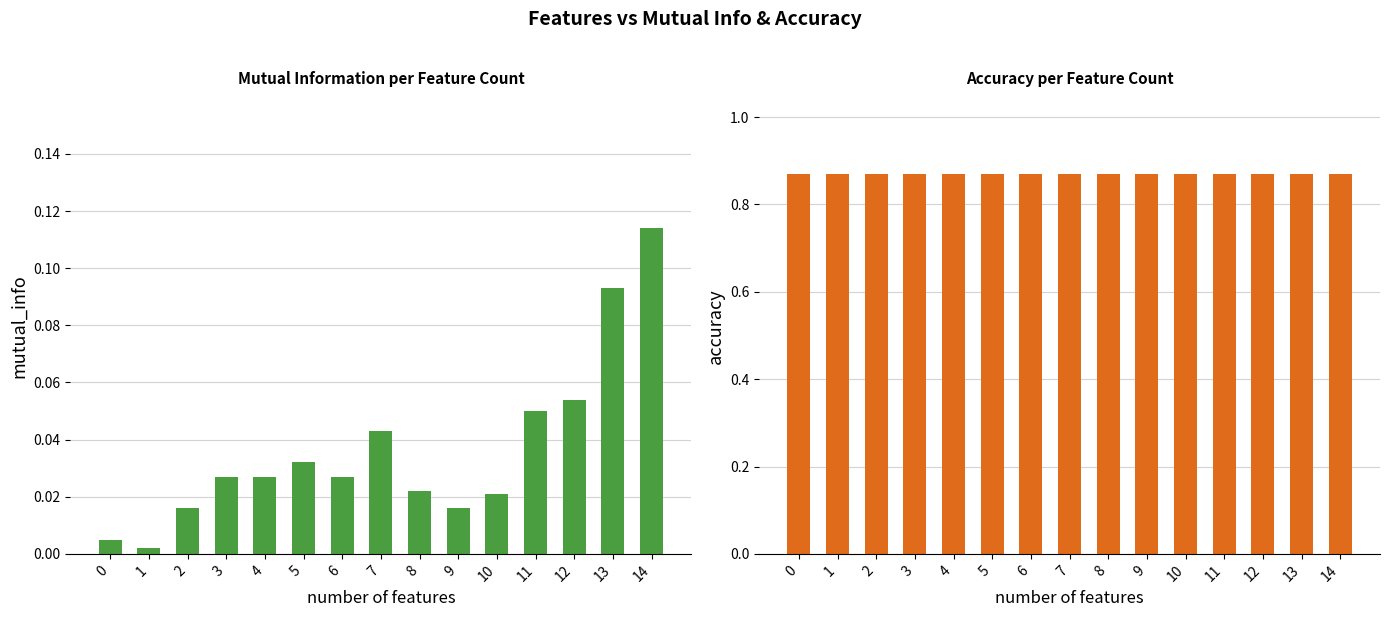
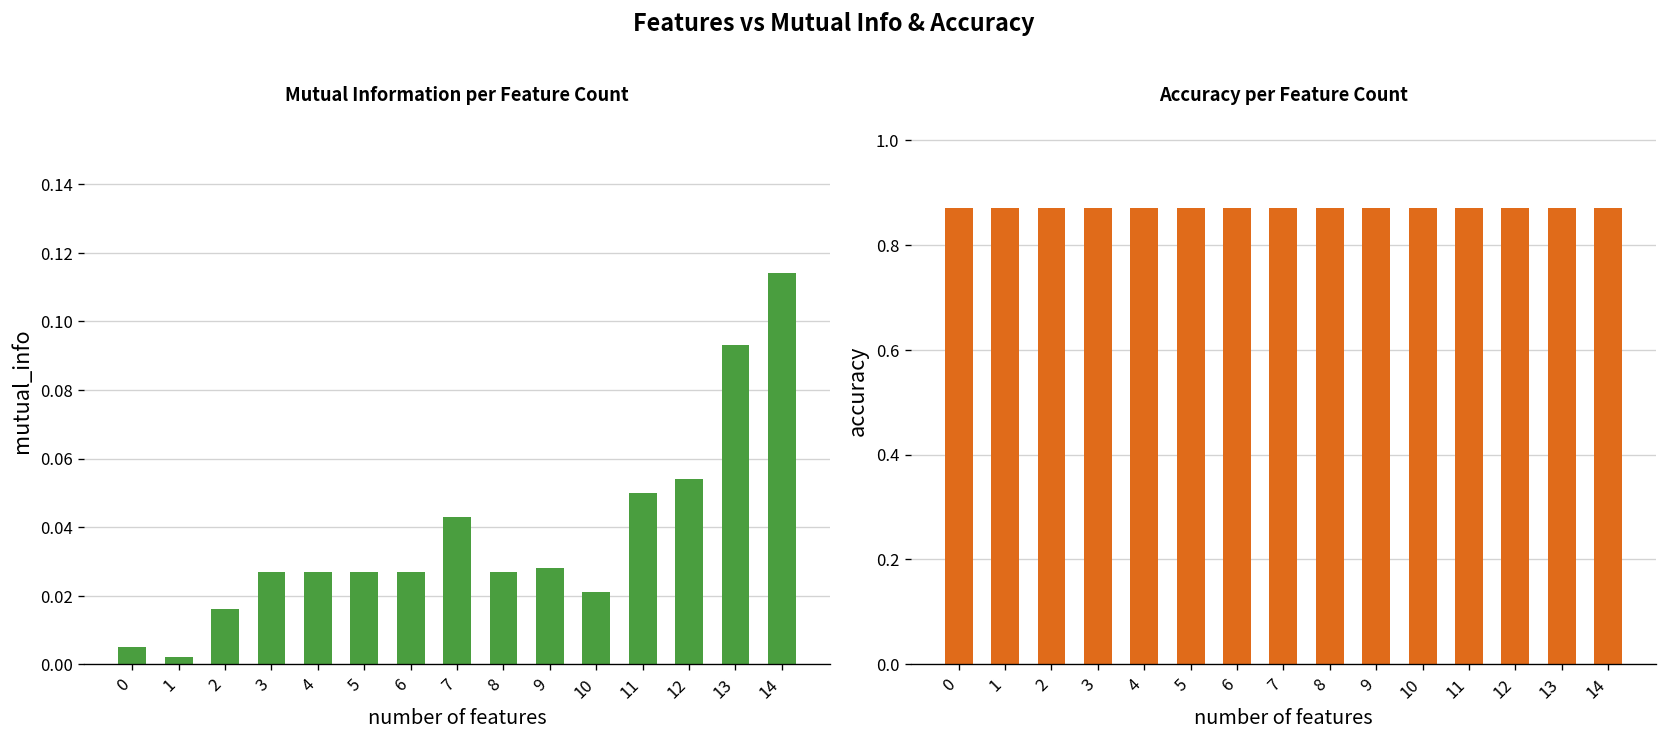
Mutual Information per Feature Count, 5: 0.032 -> 0.027
Mutual Information per Feature Count, 8: 0.022 -> 0.027
Mutual Information per Feature Count, 9: 0.016 -> 0.028
